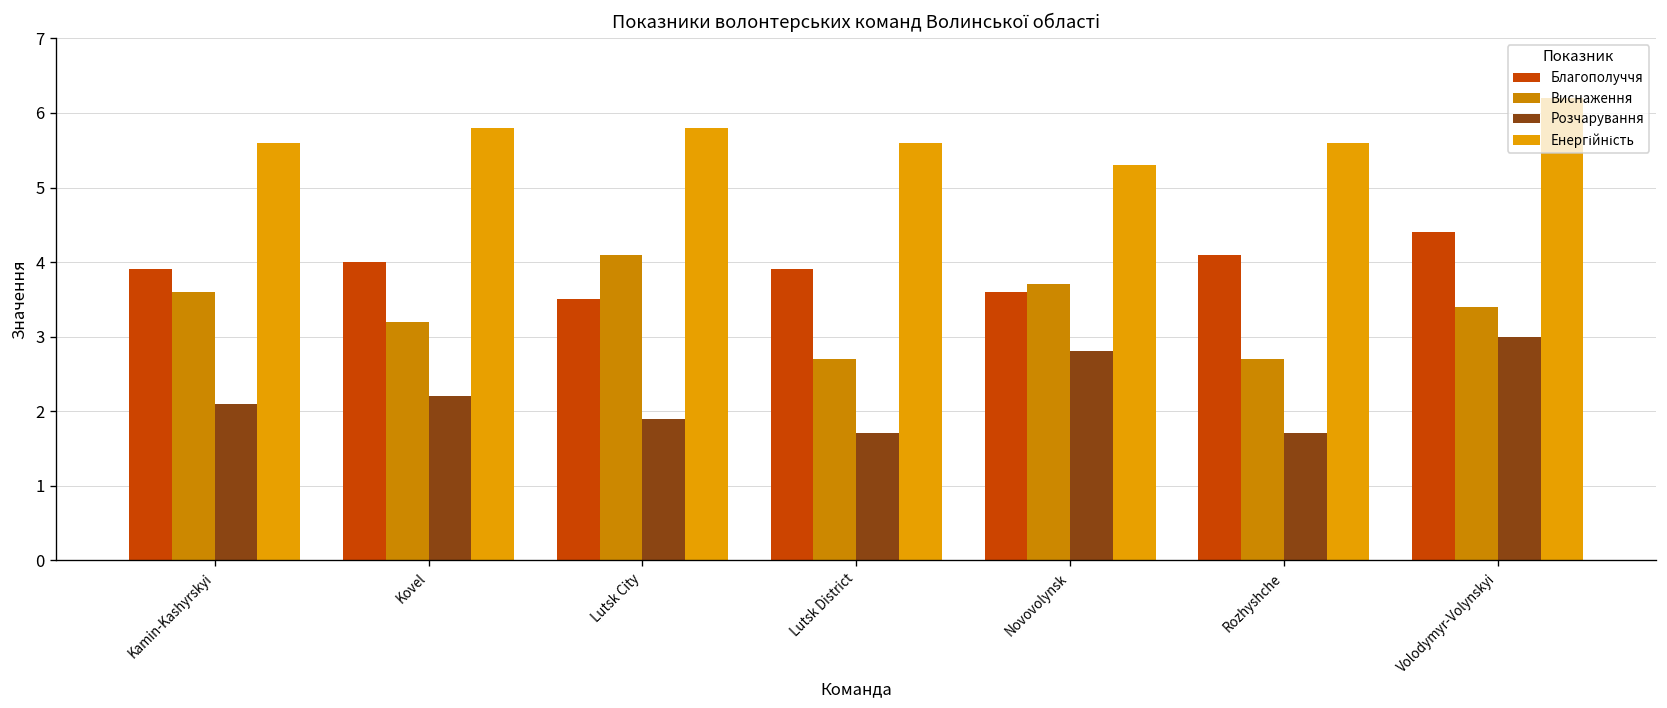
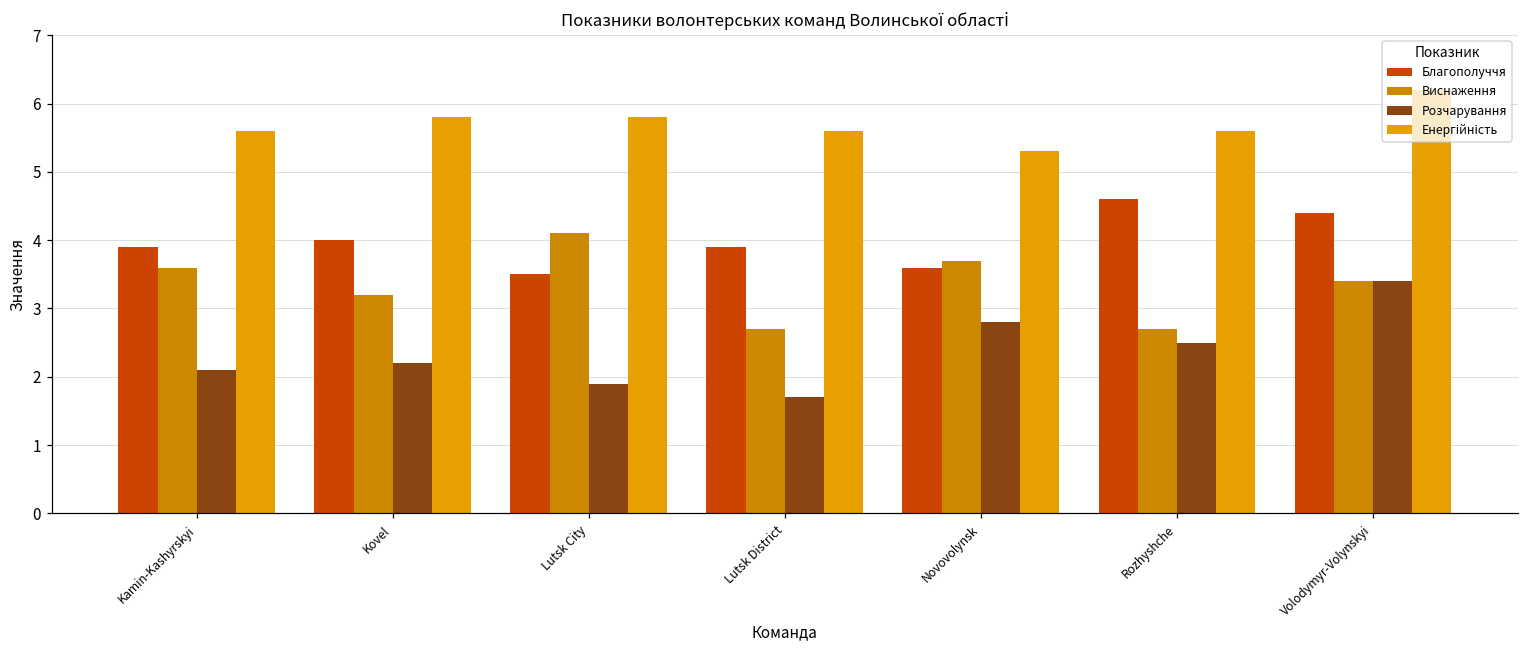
Благополуччя, Rozhyshche: 4.1 -> 4.6
Розчарування, Rozhyshche: 1.7 -> 2.5
Розчарування, Volodymyr-Volynskyi: 3.0 -> 3.4
